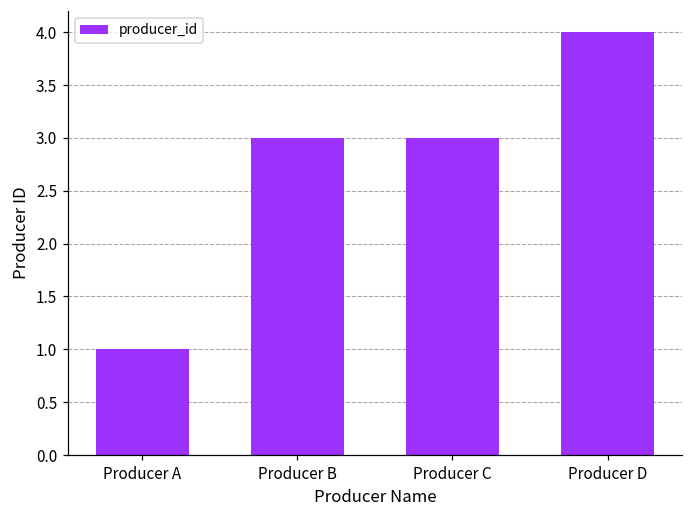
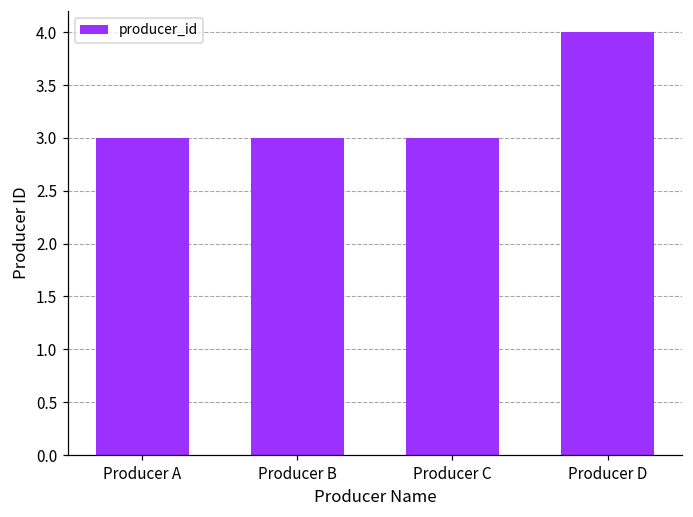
Producer A: 1 -> 3
